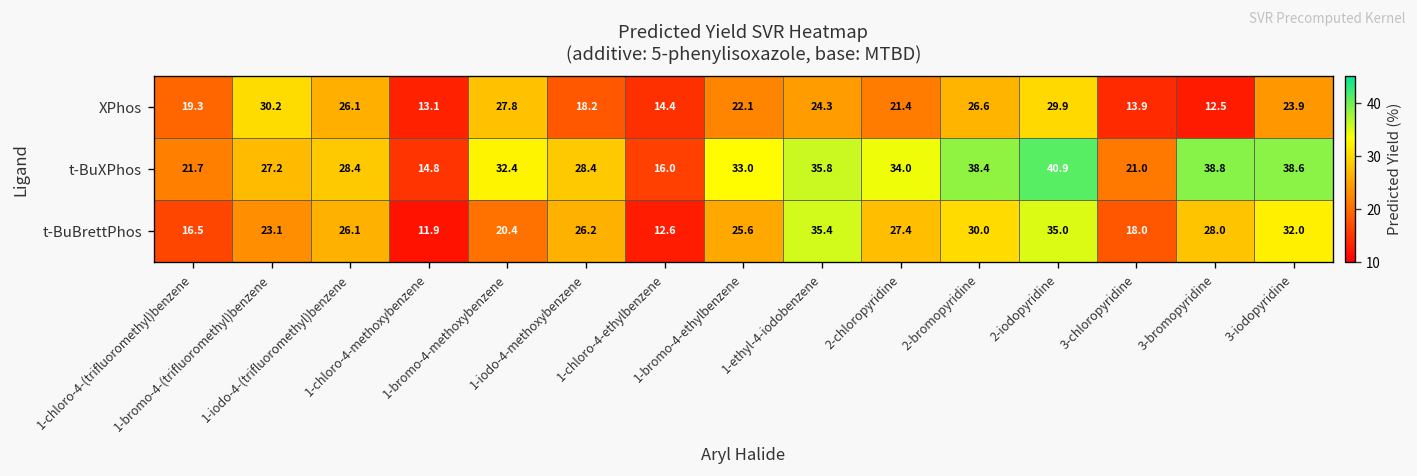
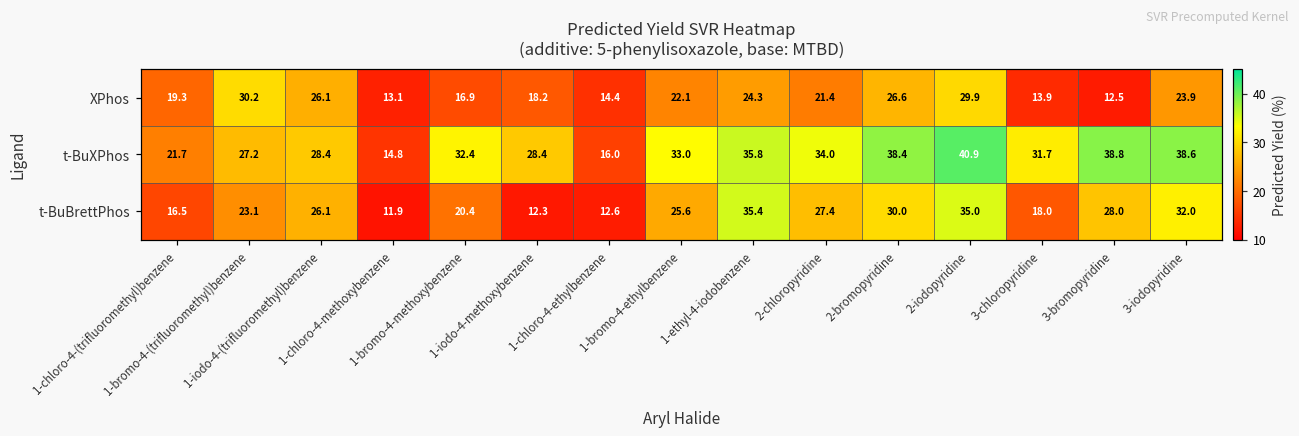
XPhos, 1-bromo-4-methoxybenzene: 27.8 -> 16.9
t-BuXPhos, 3-chloropyridine: 21.0 -> 31.7
t-BuBrettPhos, 1-iodo-4-methoxybenzene: 26.2 -> 12.3
